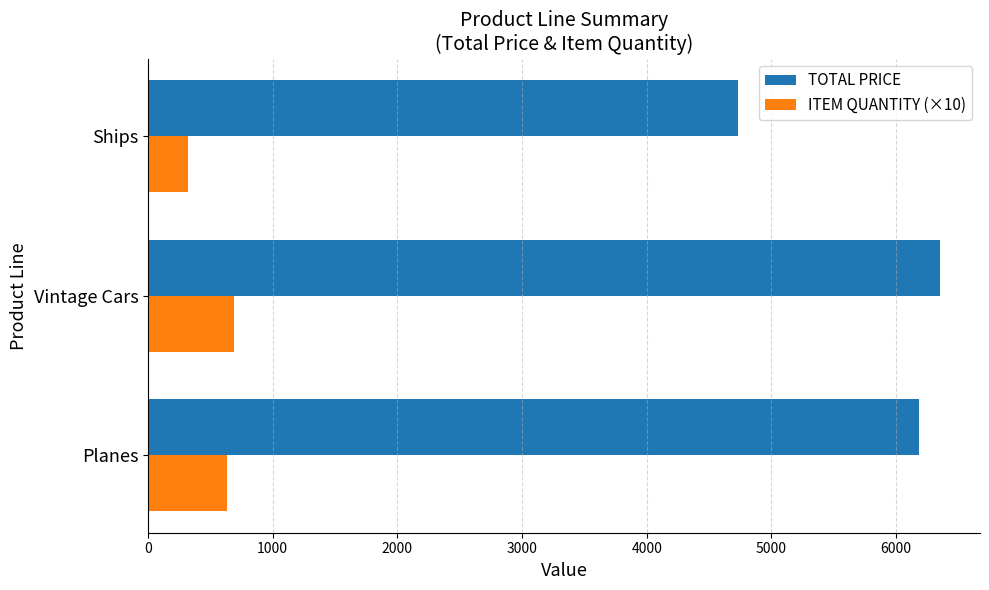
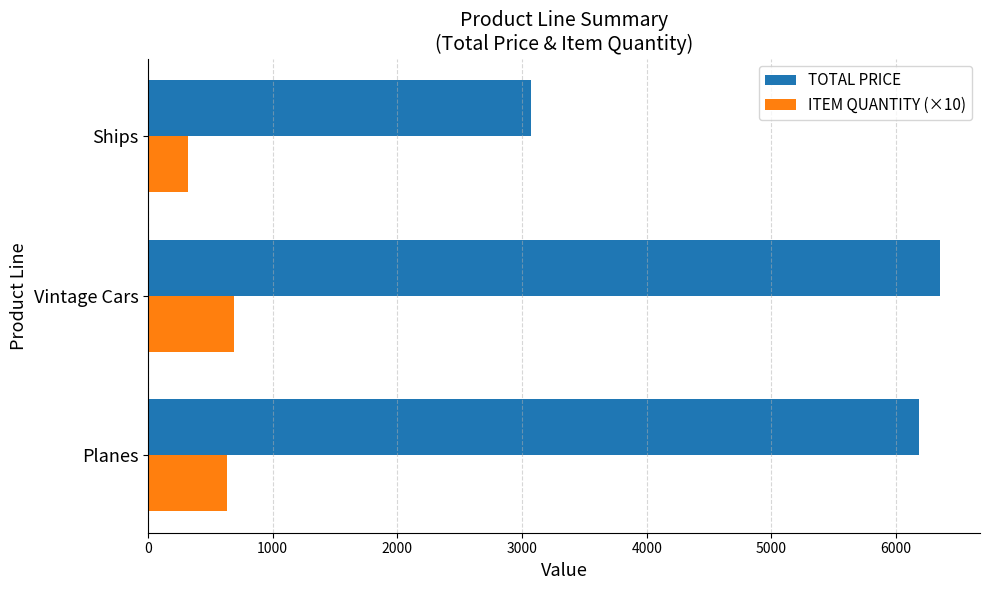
TOTAL PRICE, Ships: 4740 -> 3070
